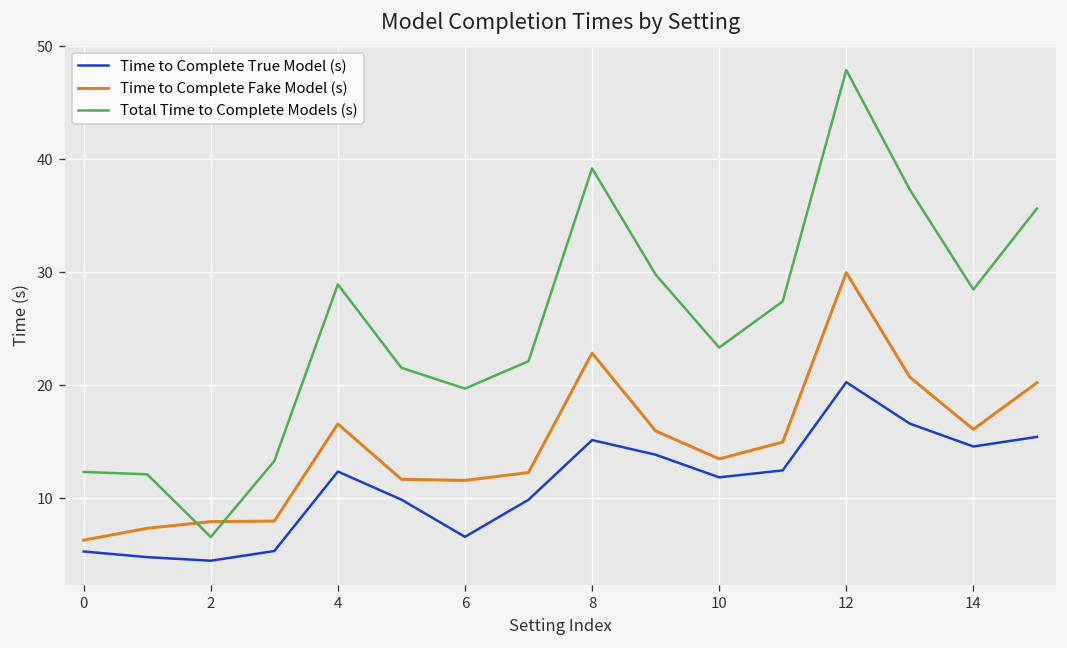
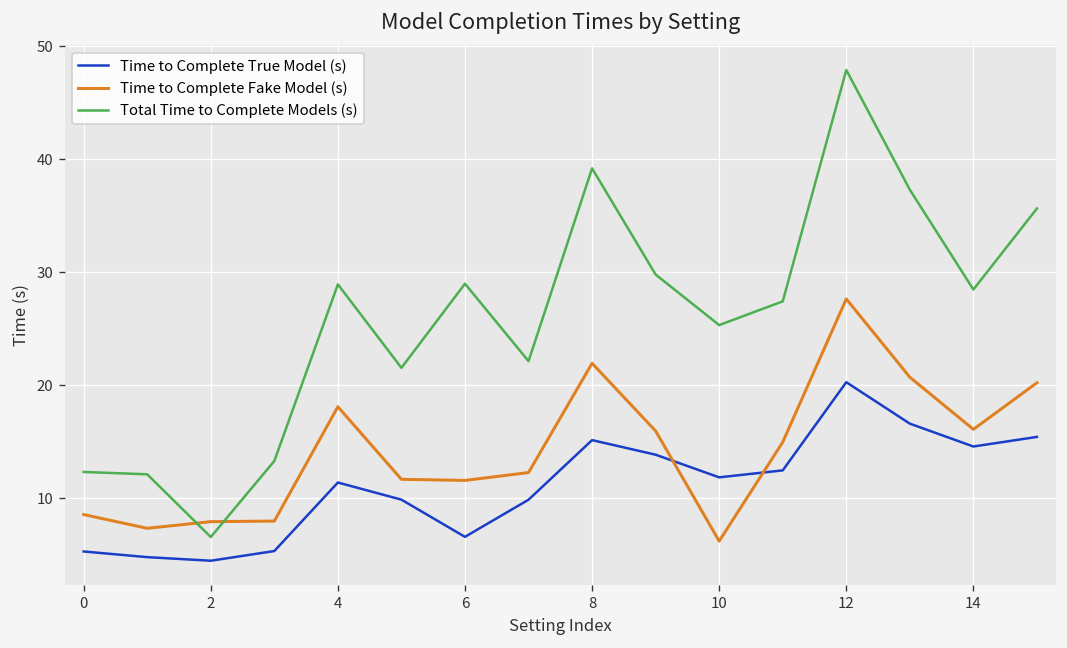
Time to Complete Fake Model (s), 0: 6 -> 9
Time to Complete True Model (s), 4: 12 -> 11
Time to Complete Fake Model (s), 4: 17 -> 18
Total Time to Complete Models (s), 6: 20 -> 29
Time to Complete Fake Model (s), 8: 23 -> 22
Time to Complete Fake Model (s), 10: 13 -> 6
Total Time to Complete Models (s), 10: 23 -> 25
Time to Complete Fake Model (s), 12: 30 -> 28
